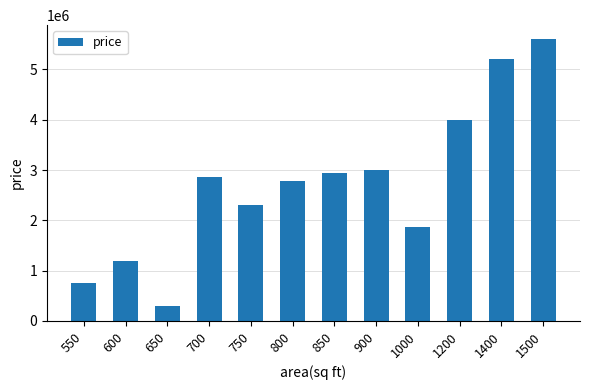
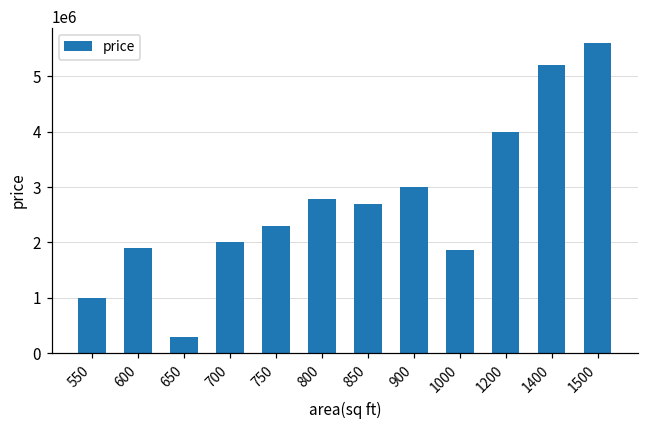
550: 700000 -> 1000000
600: 1200000 -> 1900000
700: 2900000 -> 2000000
850: 3000000 -> 2700000
